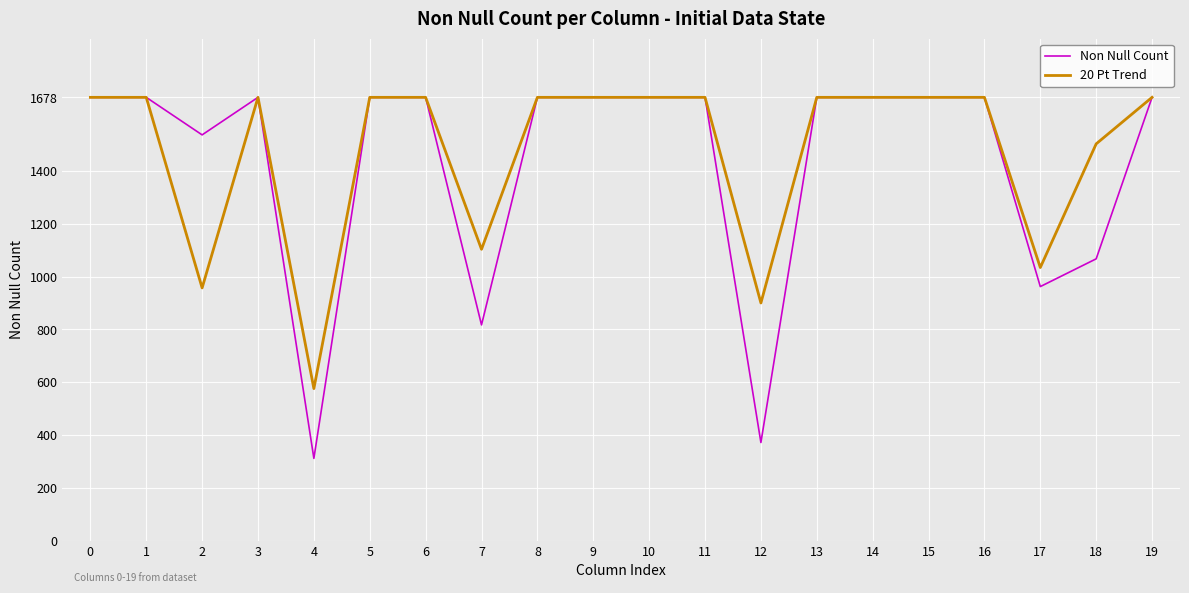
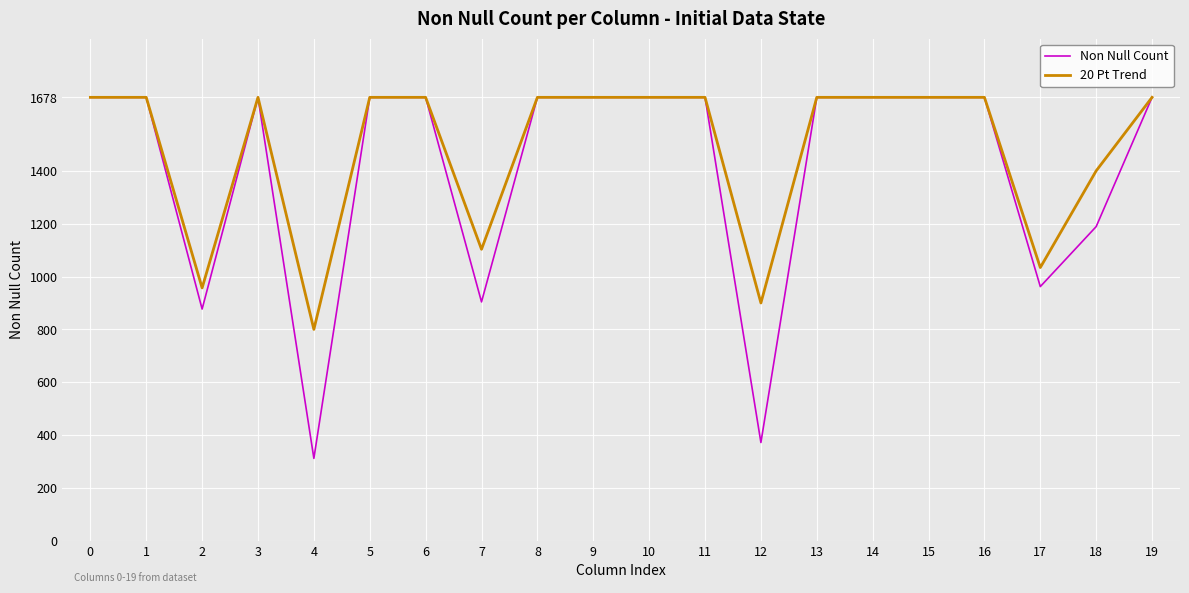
Non Null Count, 2: 1540 -> 880
20 Pt Trend, 4: 580 -> 800
Non Null Count, 7: 820 -> 900
Non Null Count, 18: 1070 -> 1190
20 Pt Trend, 18: 1500 -> 1400
